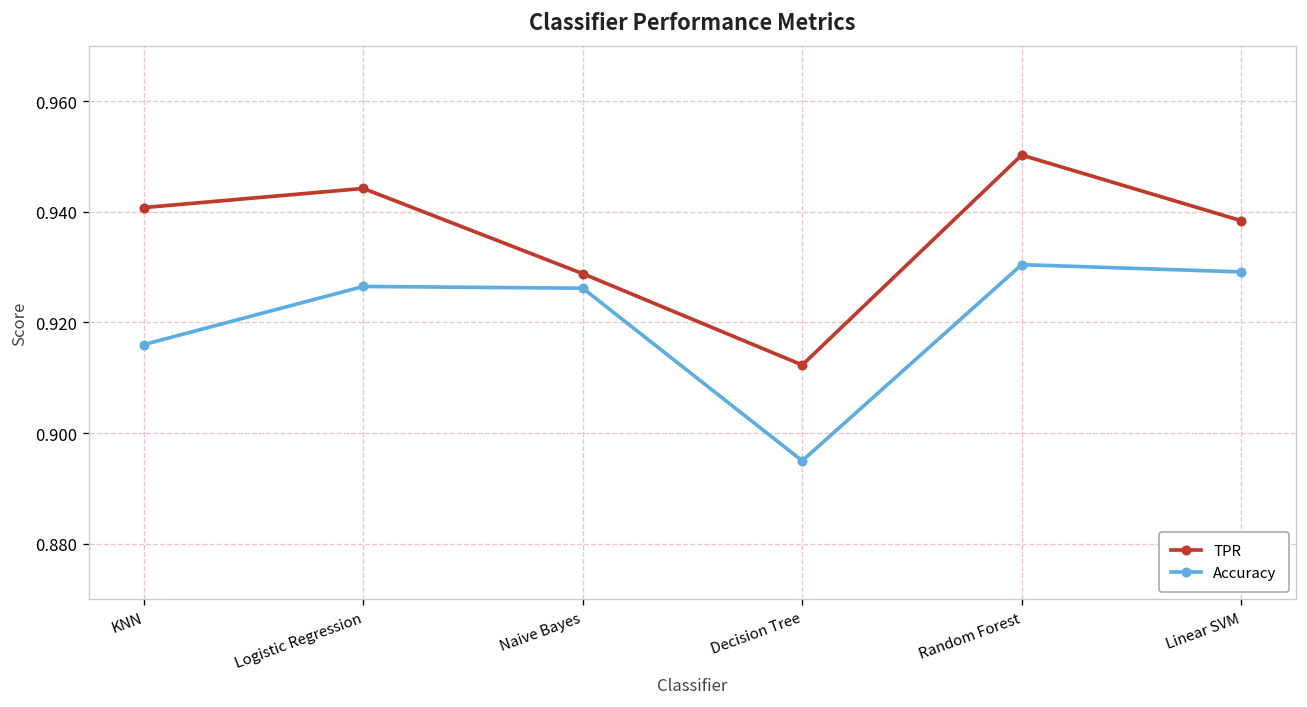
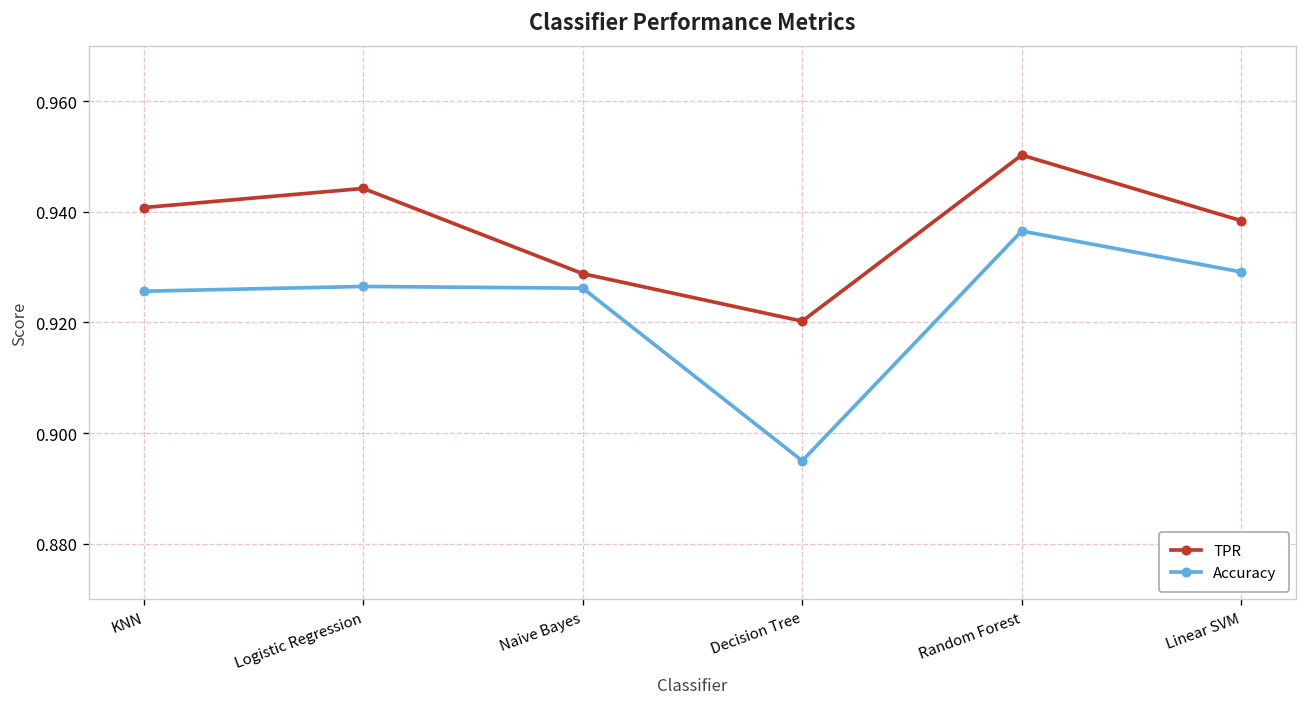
Accuracy, KNN: 0.916 -> 0.926
TPR, Decision Tree: 0.912 -> 0.920
Accuracy, Random Forest: 0.930 -> 0.937
